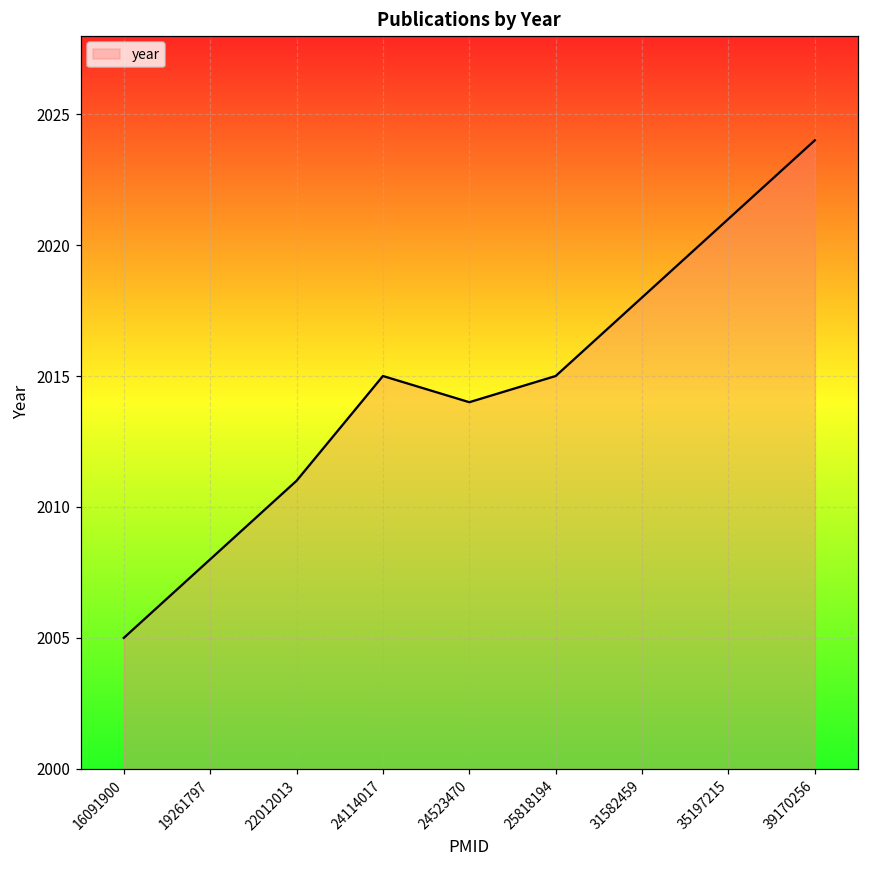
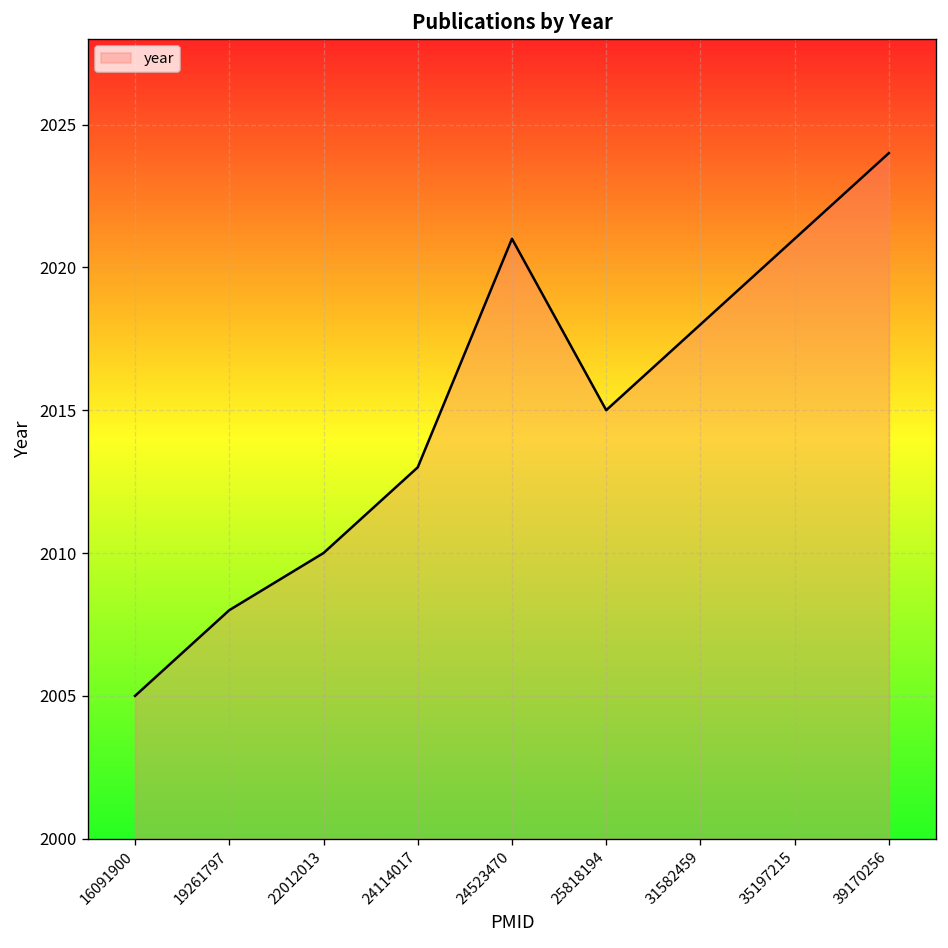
22012013: 2011 -> 2010
24114017: 2015 -> 2013
24523470: 2014 -> 2021
